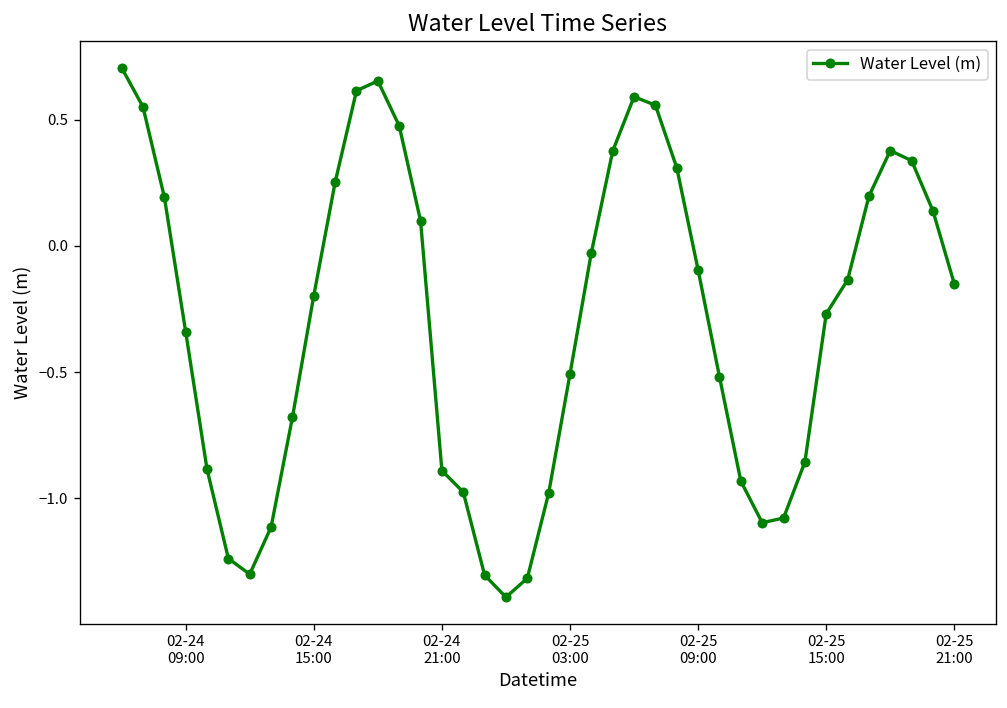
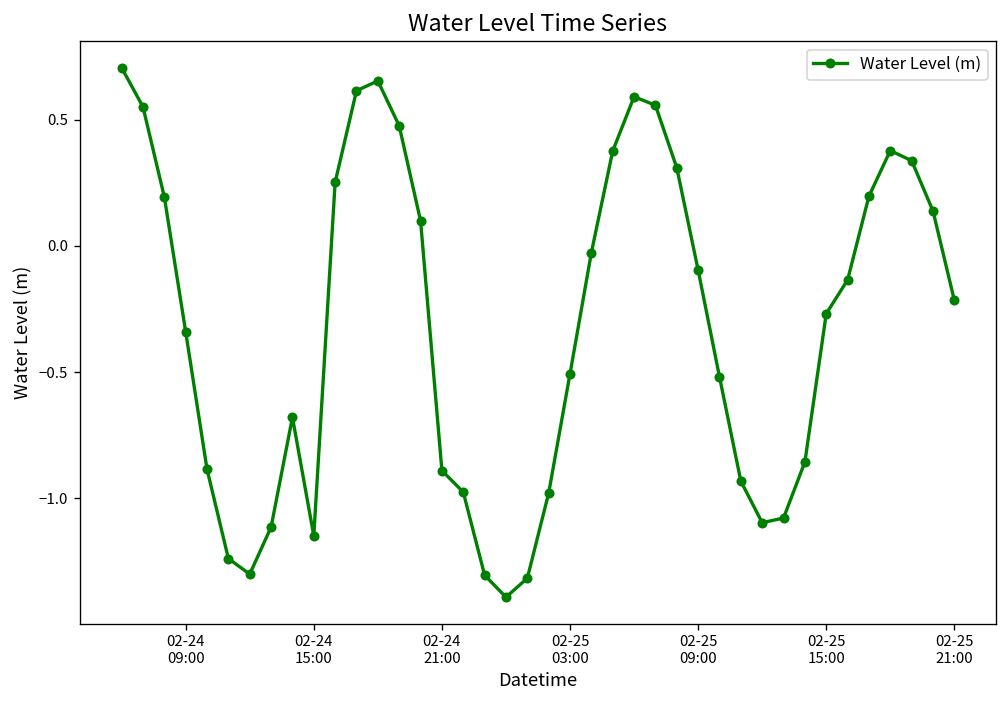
02-24 15:00: -0.20 -> -1.15
02-25 21:00: -0.15 -> -0.22
